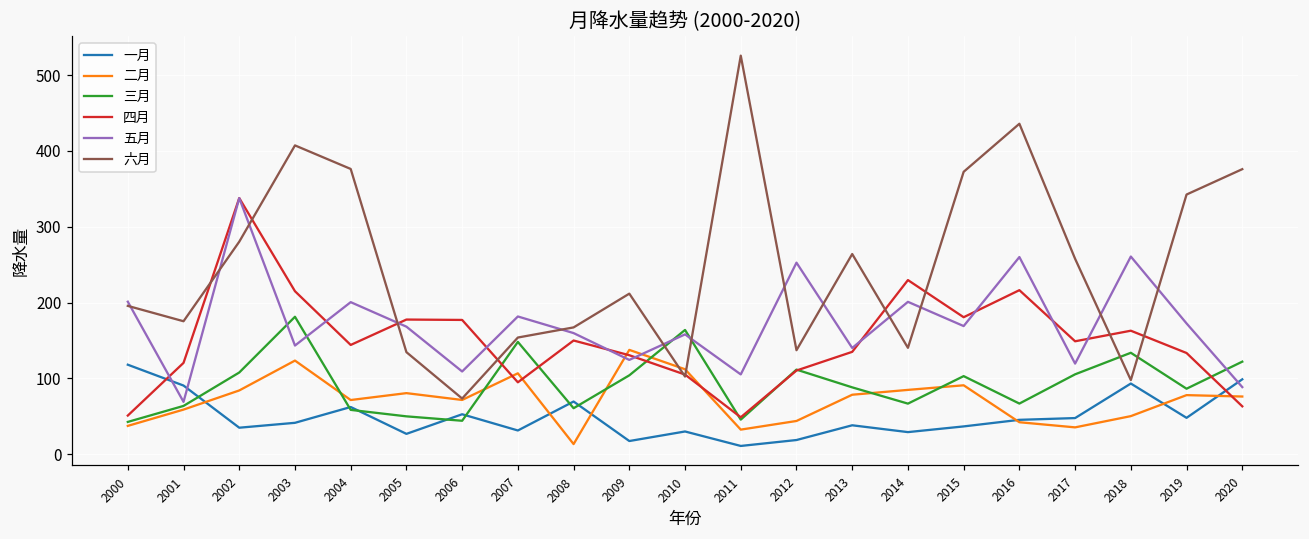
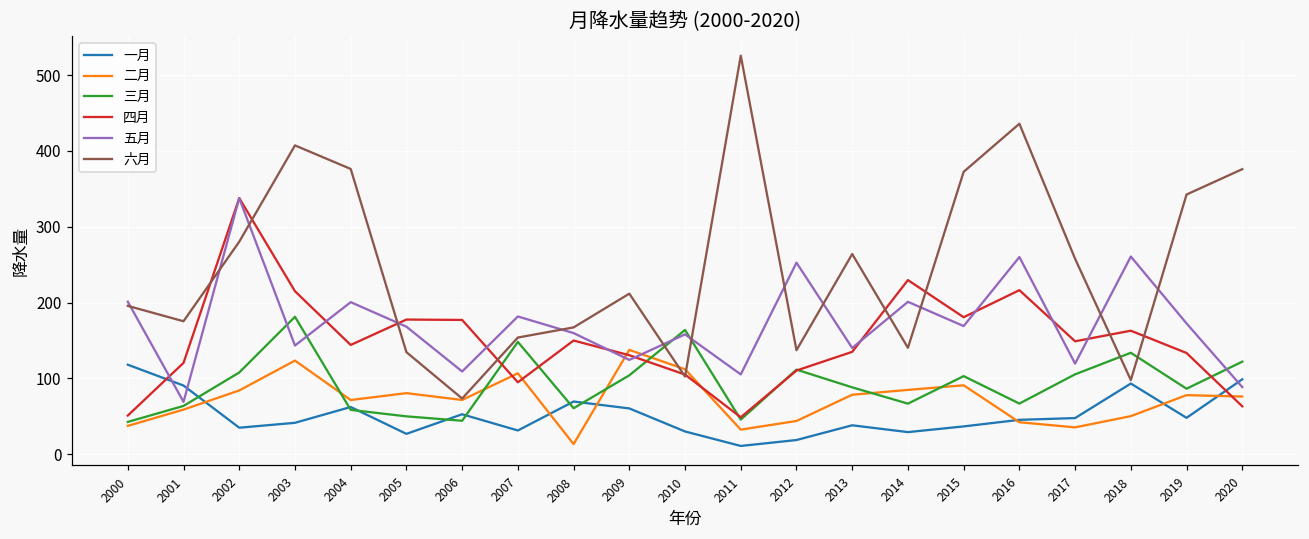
一月, 2009: 20 -> 60
